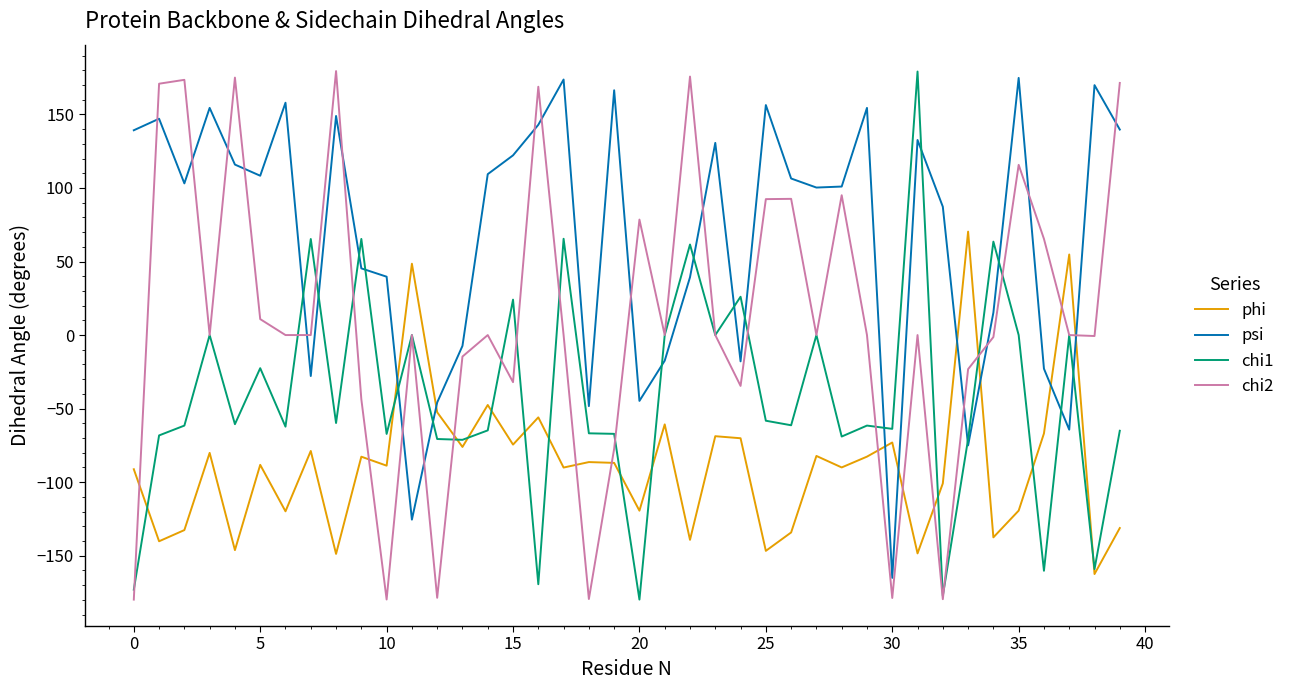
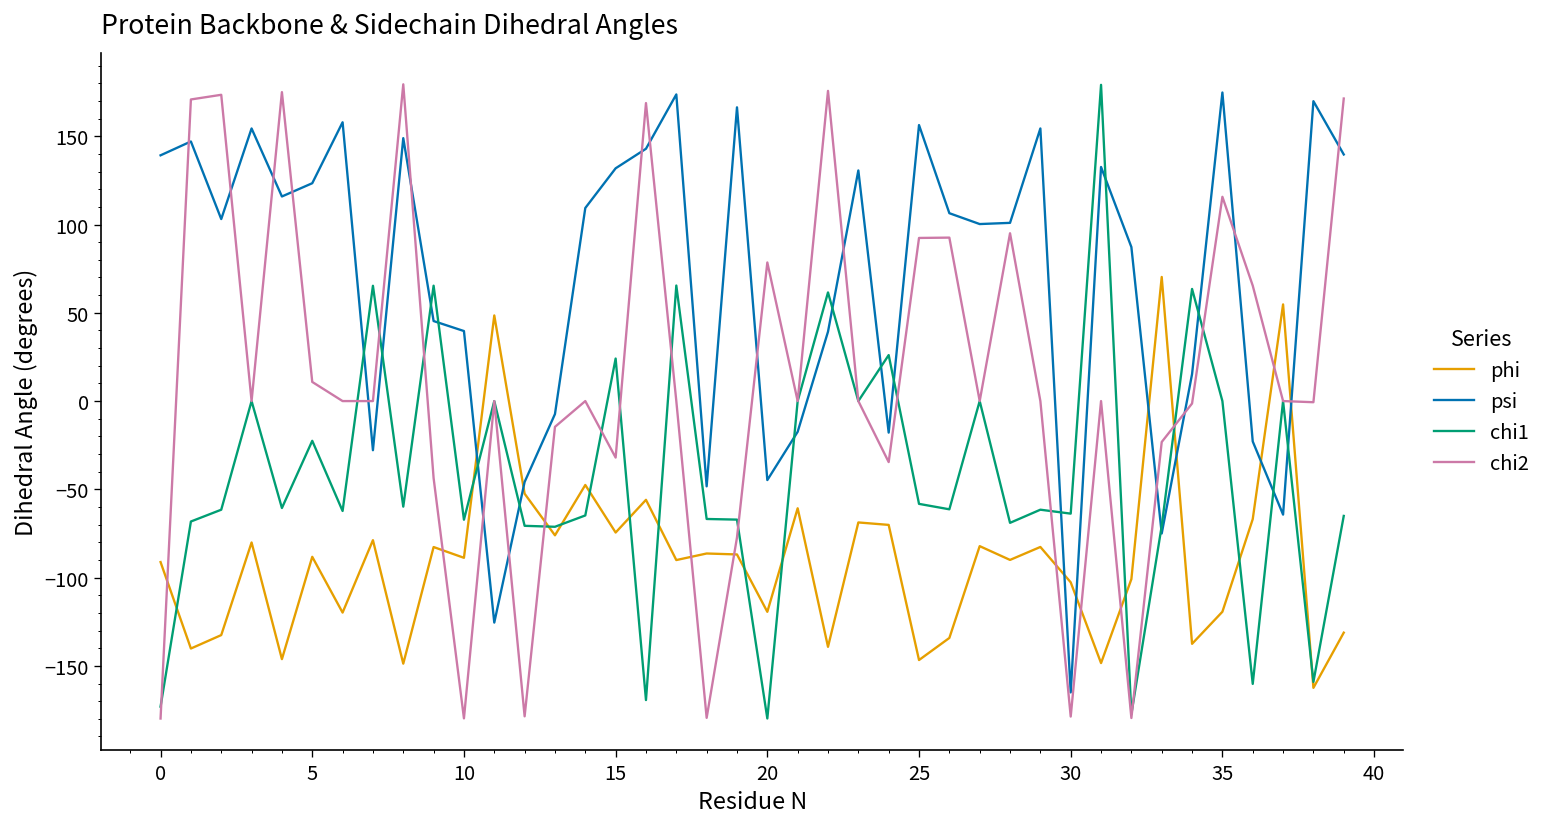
psi, 5: 108 -> 123
psi, 15: 122 -> 132
phi, 30: -73 -> -103
